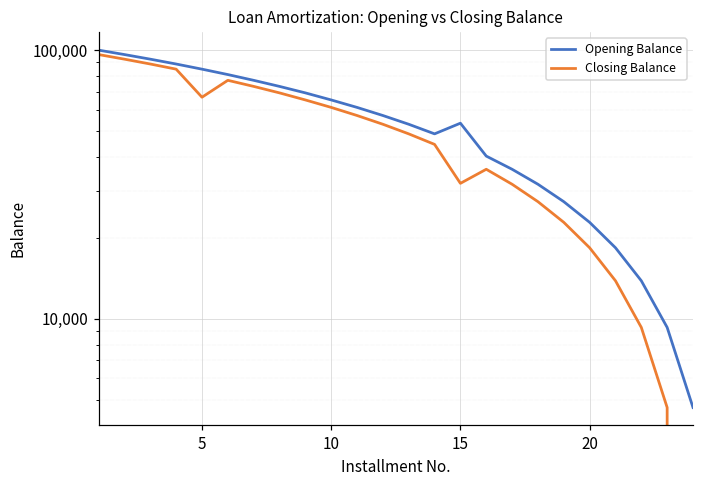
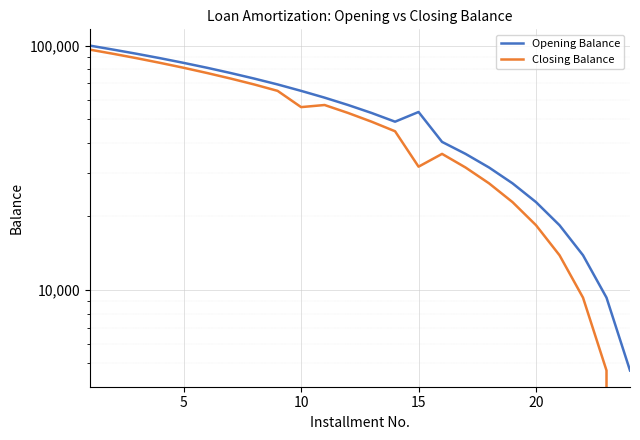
Closing Balance, 5: 67,000 -> 81,000
Closing Balance, 10: 61,000 -> 56,000
